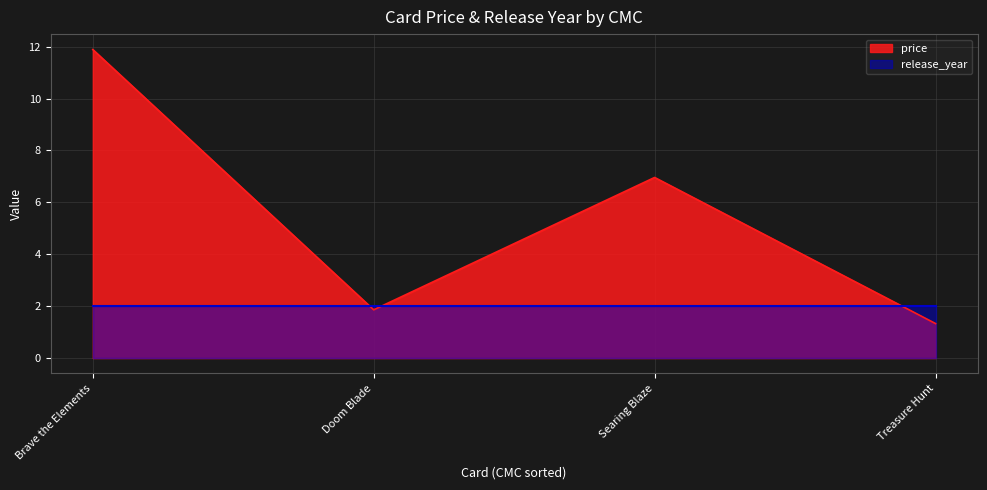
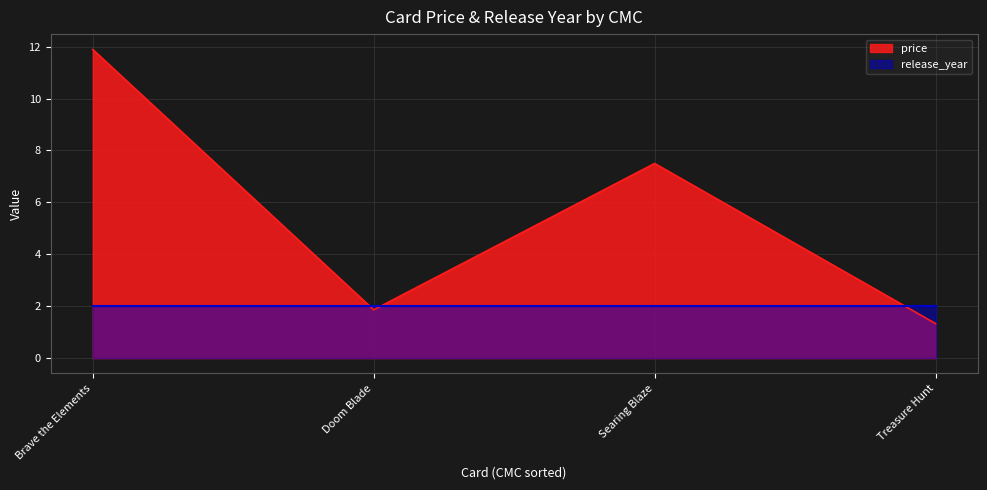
price, Searing Blaze: 7.0 -> 7.5
